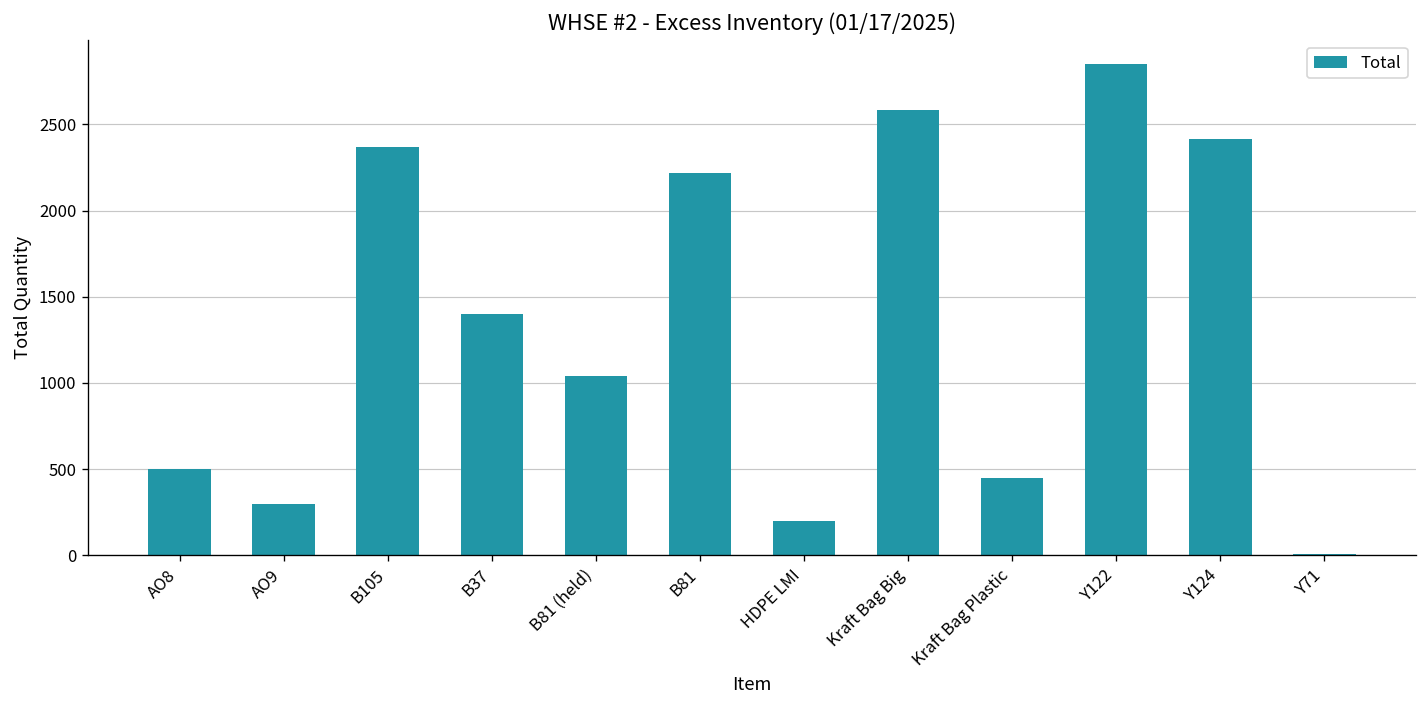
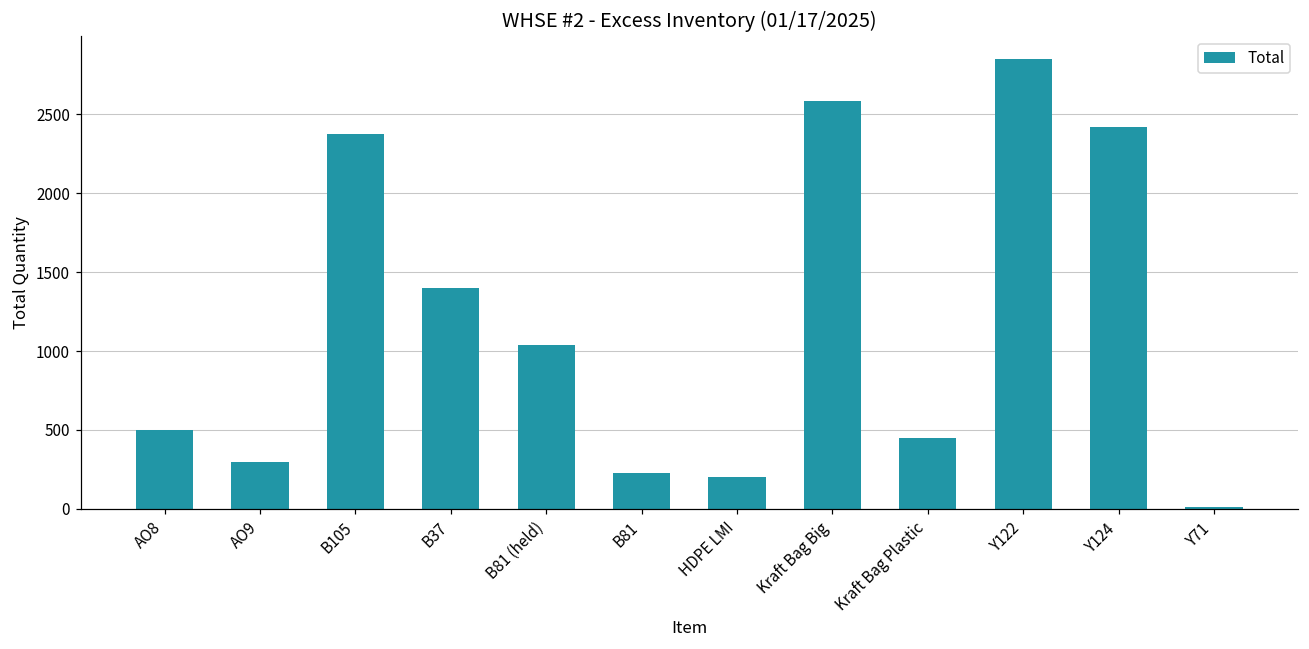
B81: 2220 -> 230
